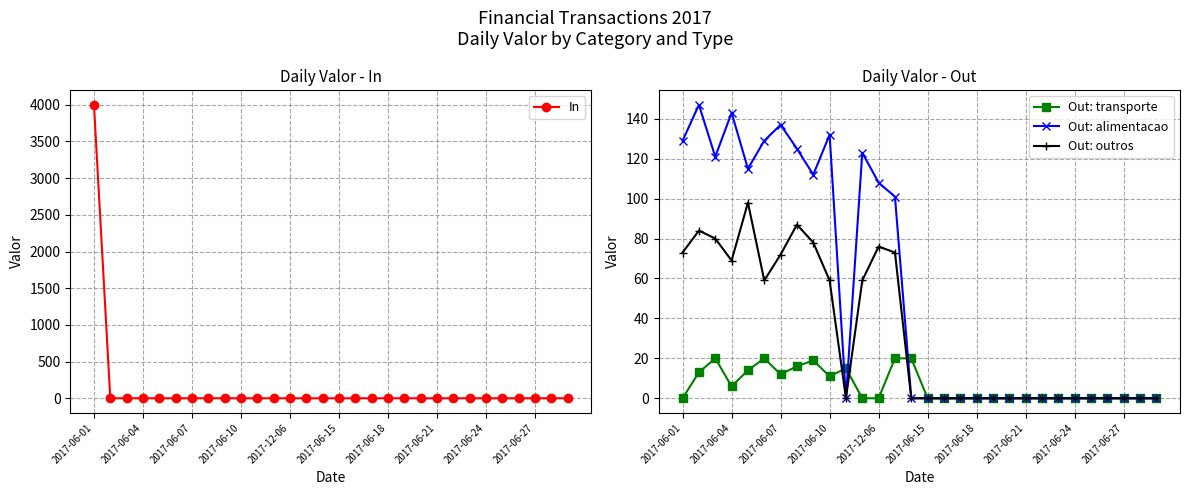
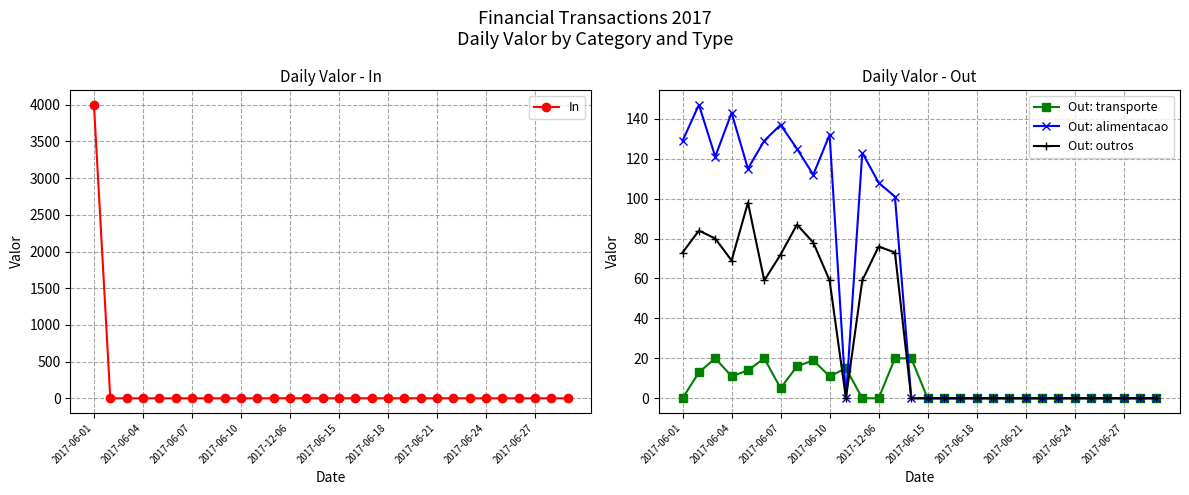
Daily Valor - Out, Out: transporte, 2017-06-04: 6 -> 11
Daily Valor - Out, Out: transporte, 2017-06-07: 12 -> 5
